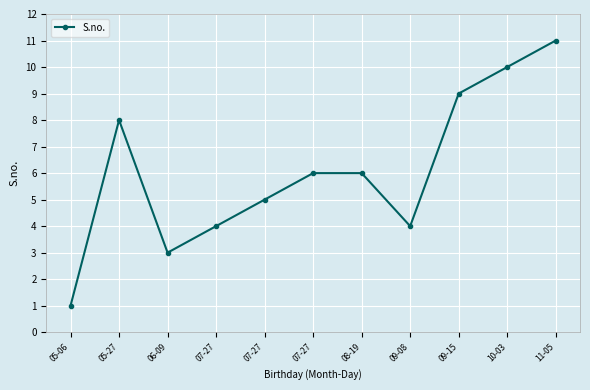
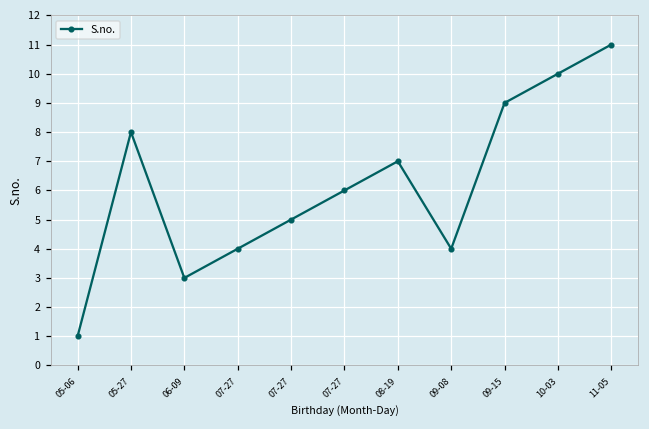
08-19: 6 -> 7
